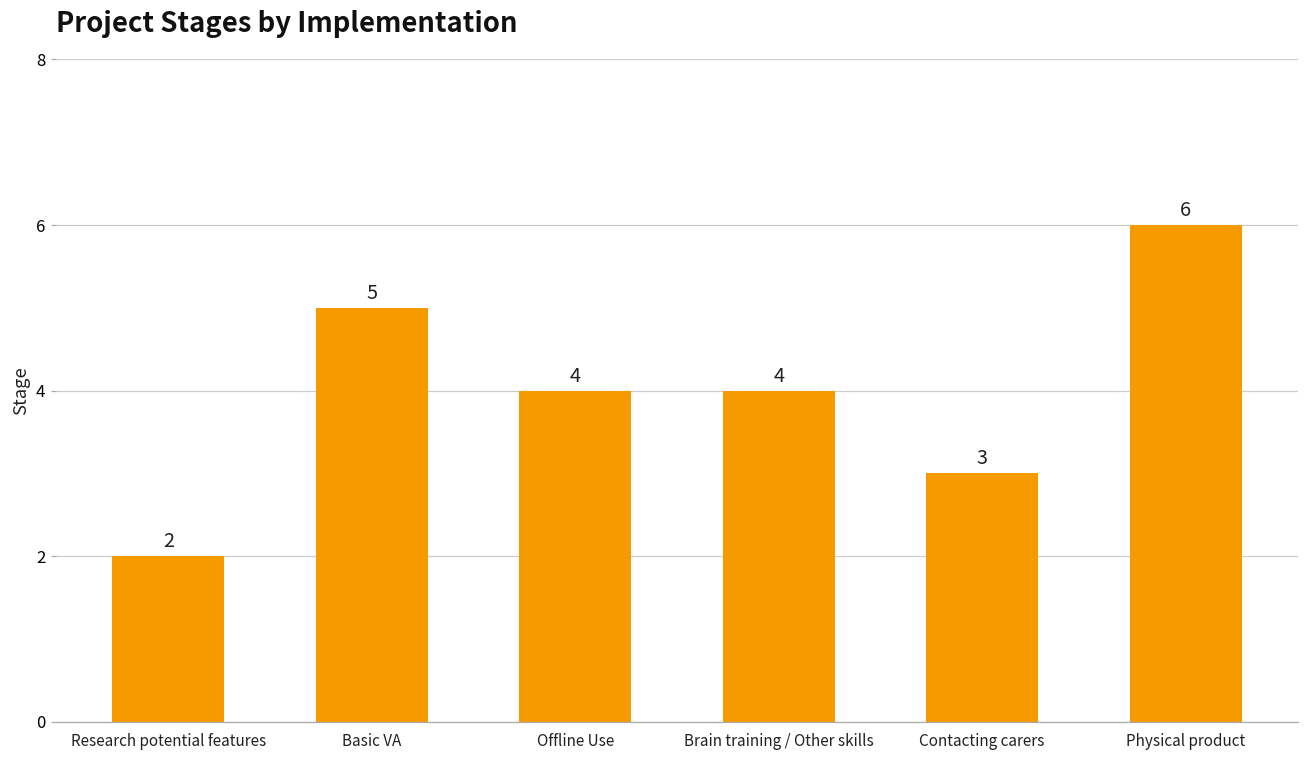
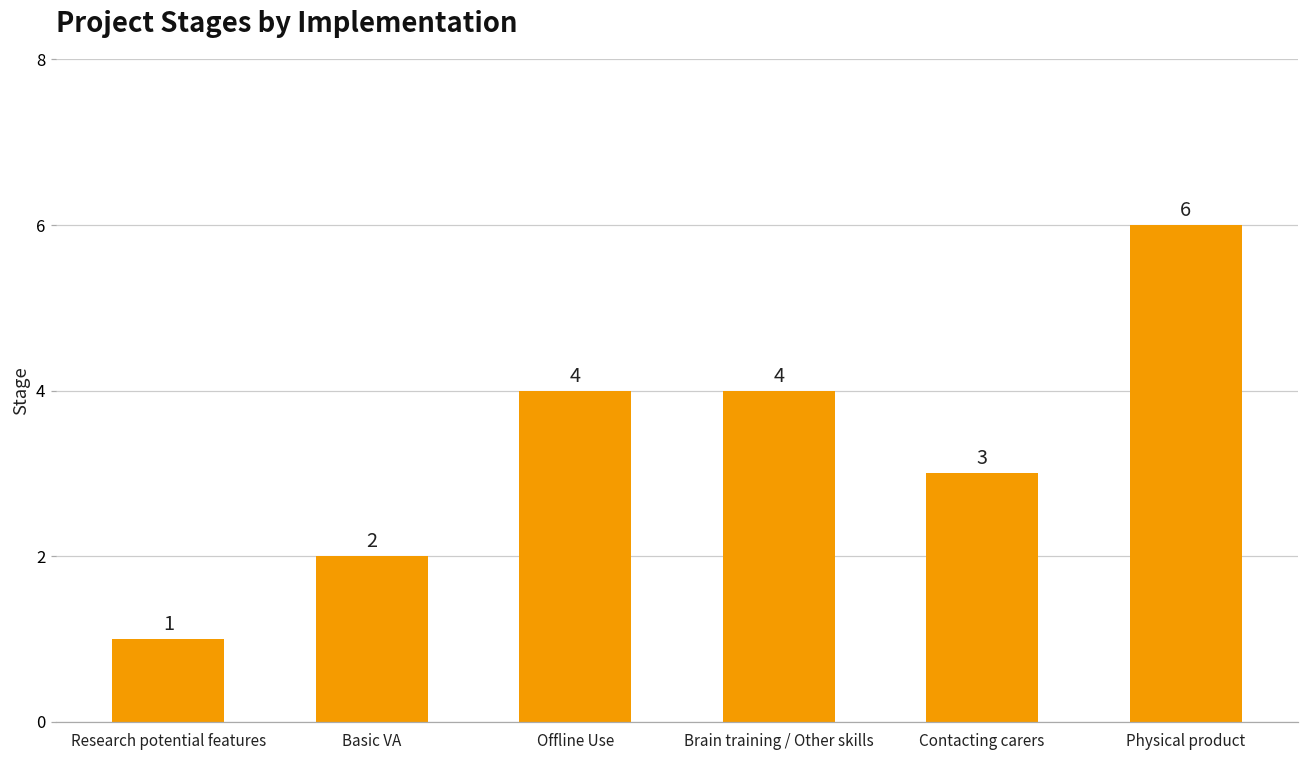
Research potential features: 2 -> 1
Basic VA: 5 -> 2
